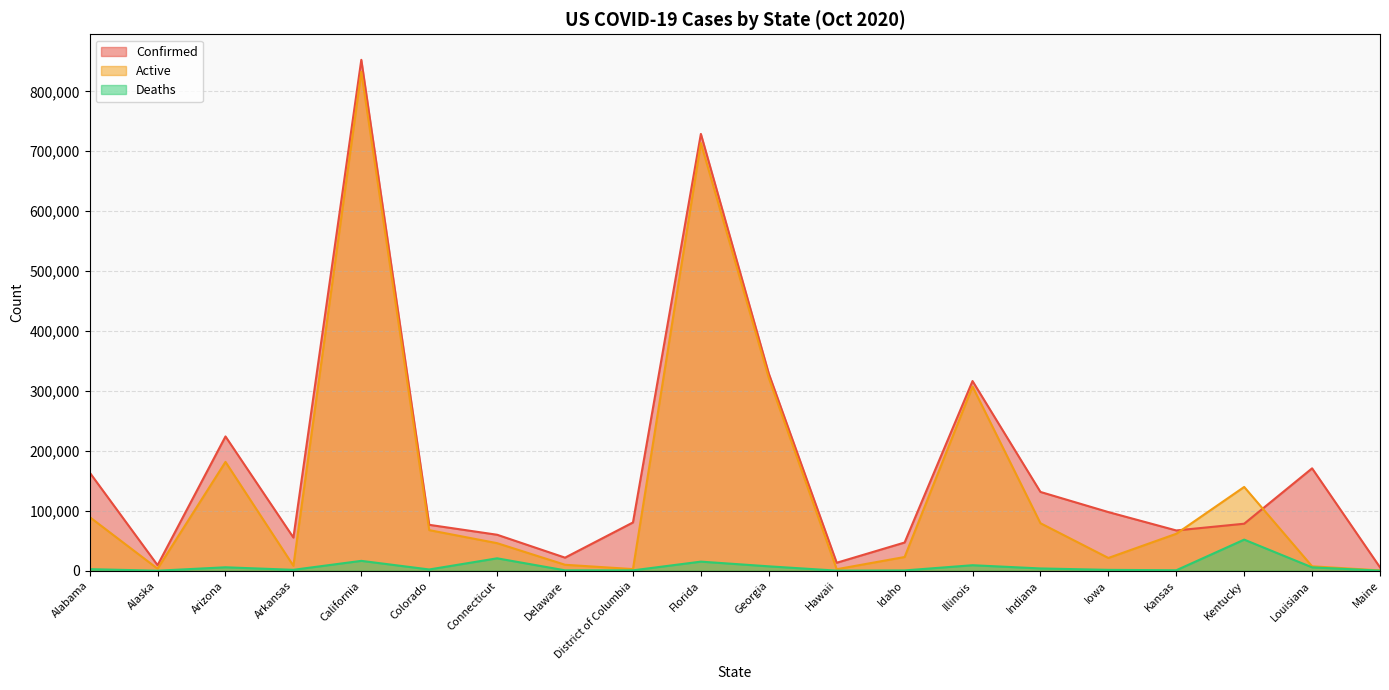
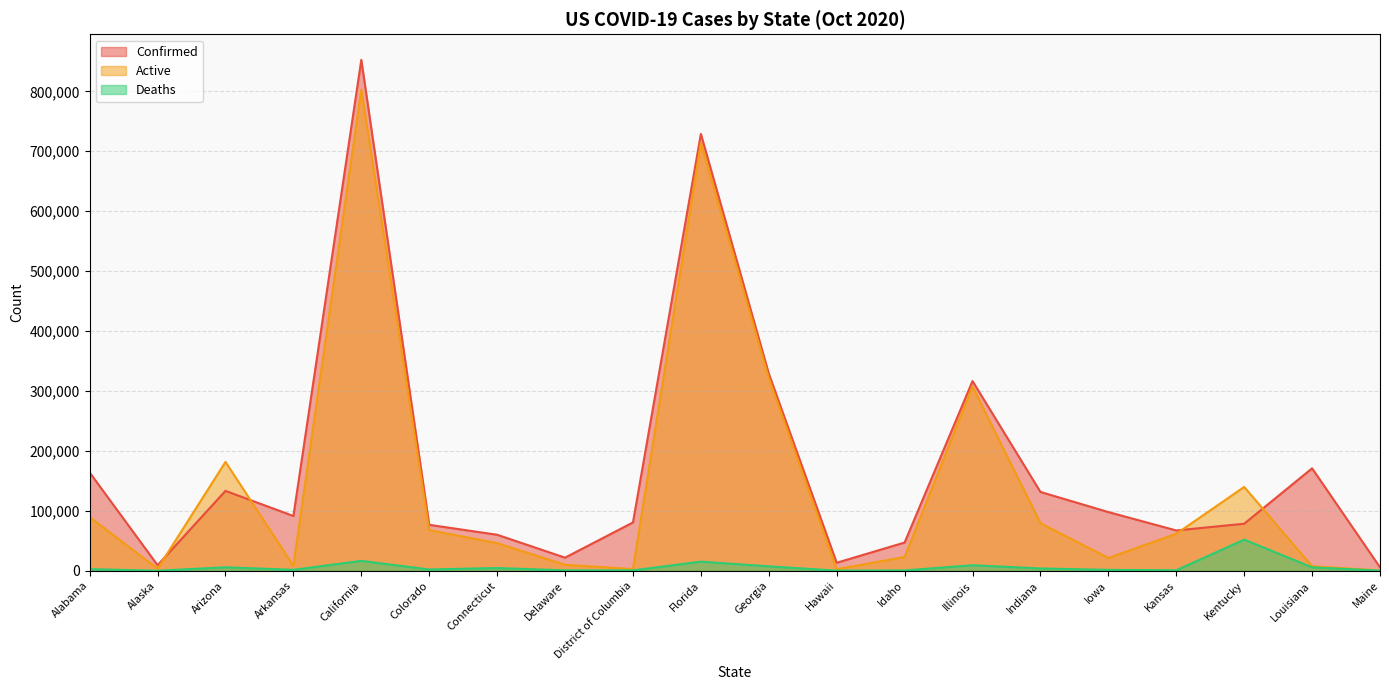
Confirmed, Arizona: 220,000 -> 130,000
Confirmed, Arkansas: 60,000 -> 90,000
Active, California: 830,000 -> 800,000
Deaths, Connecticut: 20,000 -> 0
